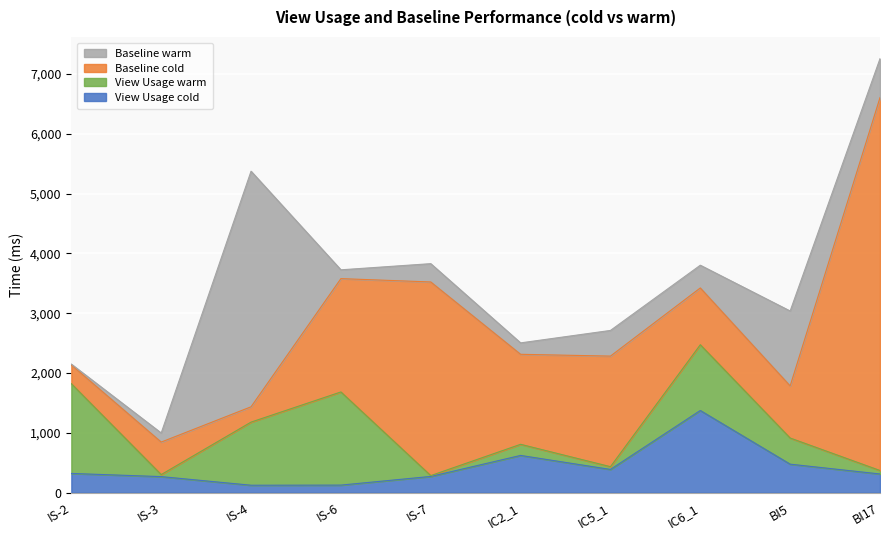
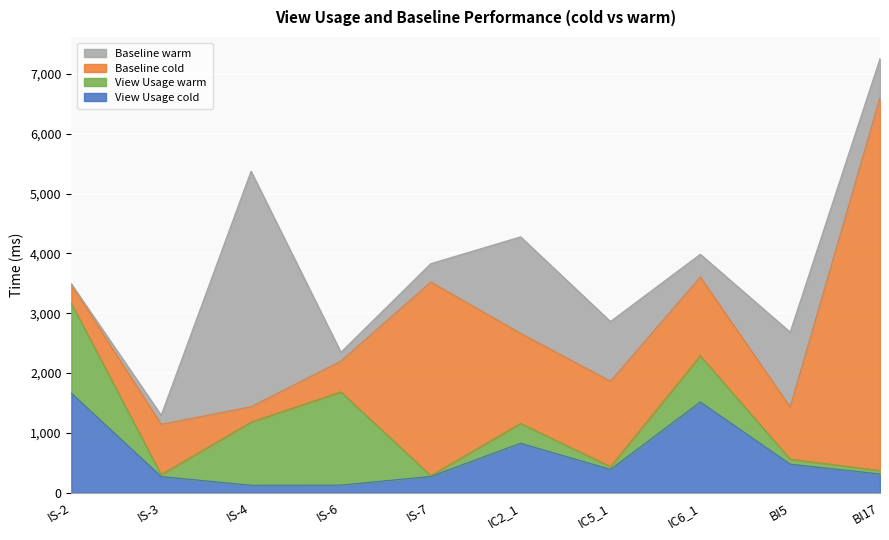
View Usage cold, IS-2: 300 -> 1,700
Baseline cold, IS-3: 500 -> 800
Baseline cold, IS-6: 1,900 -> 500
View Usage cold, IC2_1: 600 -> 800
View Usage warm, IC2_1: 200 -> 300
Baseline warm, IC2_1: 200 -> 1,600
Baseline cold, IC5_1: 1,800 -> 1,400
Baseline warm, IC5_1: 400 -> 1,000
View Usage cold, IC6_1: 1,400 -> 1,500
View Usage warm, IC6_1: 1,100 -> 800
Baseline cold, IC6_1: 900 -> 1,300
View Usage warm, BI5: 400 -> 100
